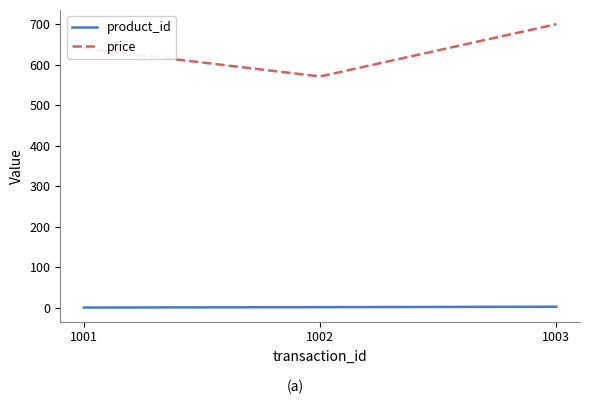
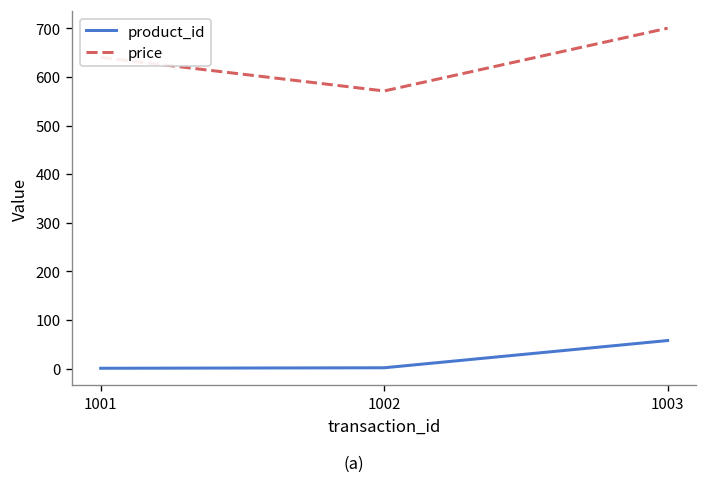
product_id, 1003: 0 -> 60
